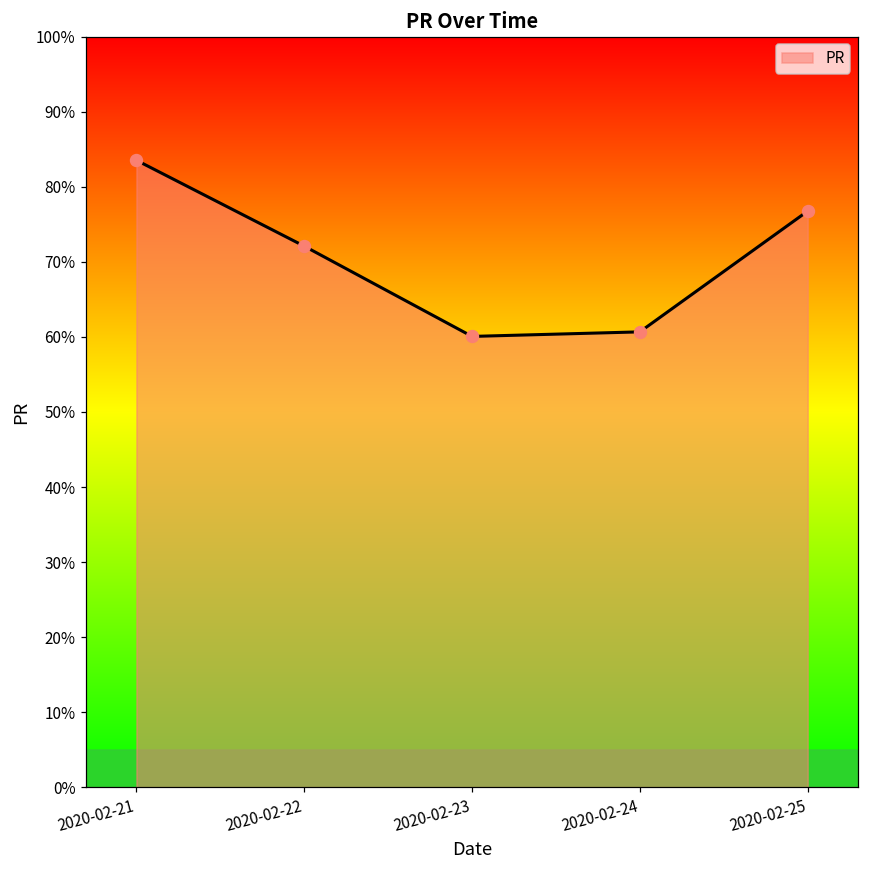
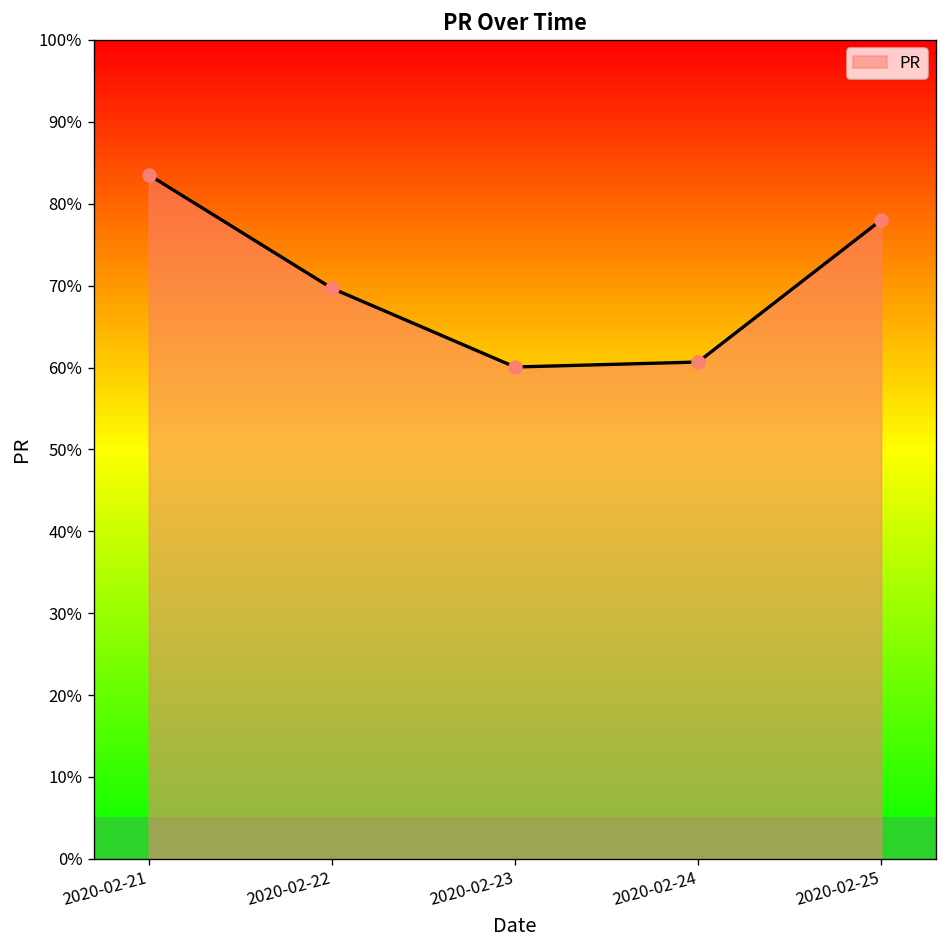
2020-02-22: 72% -> 70%
2020-02-25: 77% -> 78%
